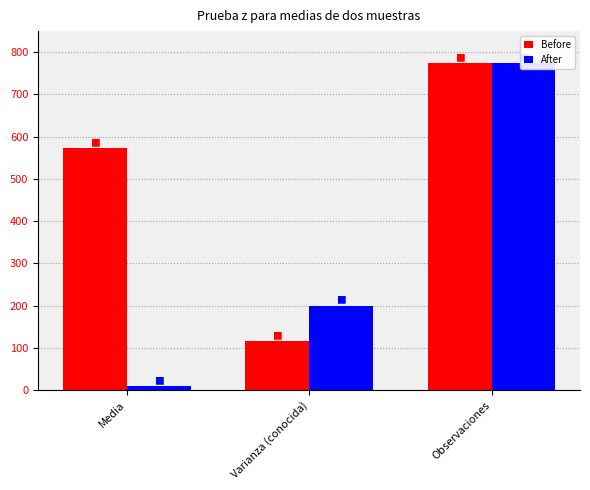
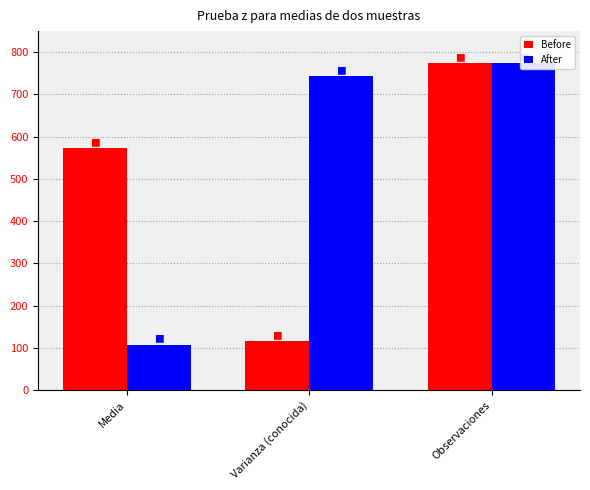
After, Media: 10 -> 110
After, Varianza (conocida): 200 -> 740
